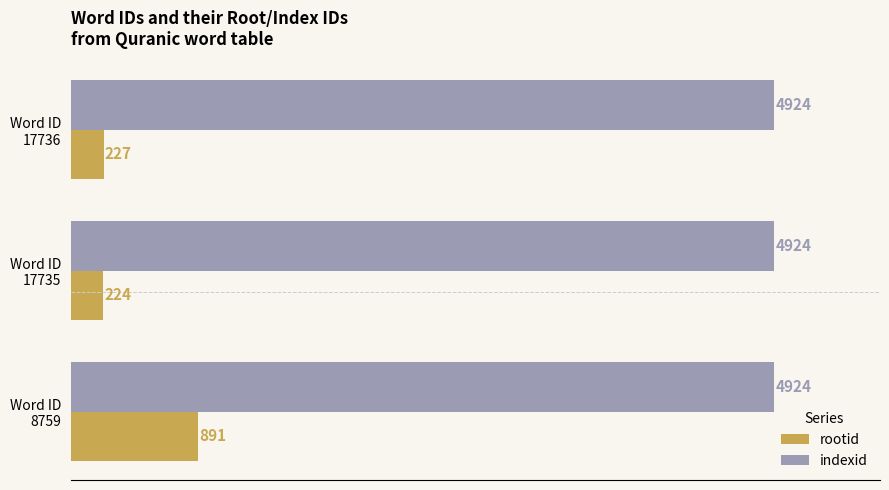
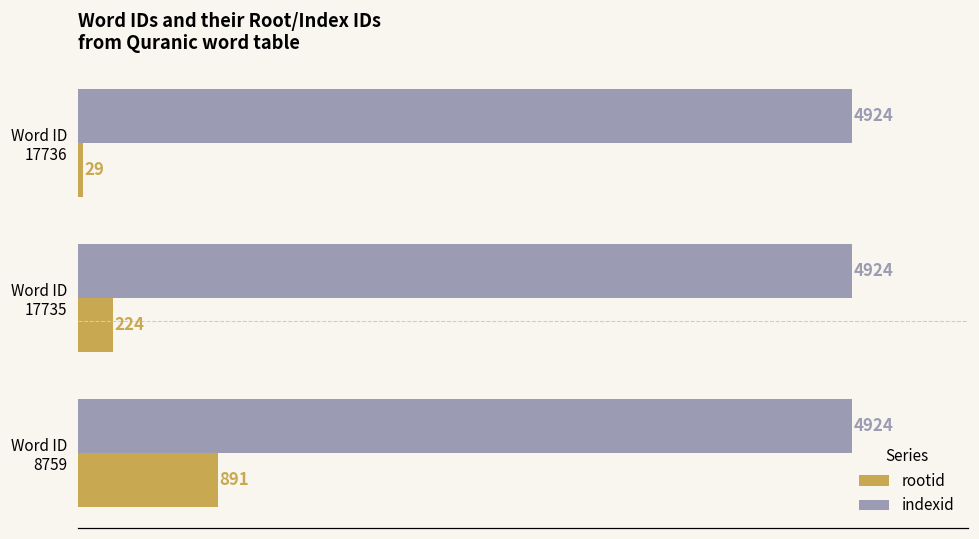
rootid, Word ID 17736: 227 -> 29
